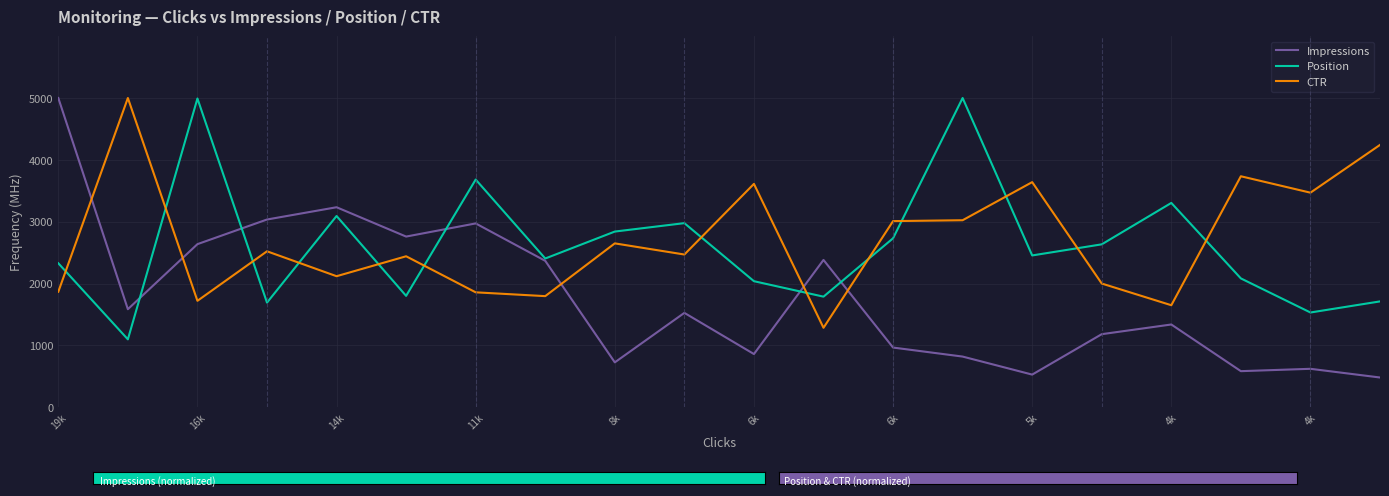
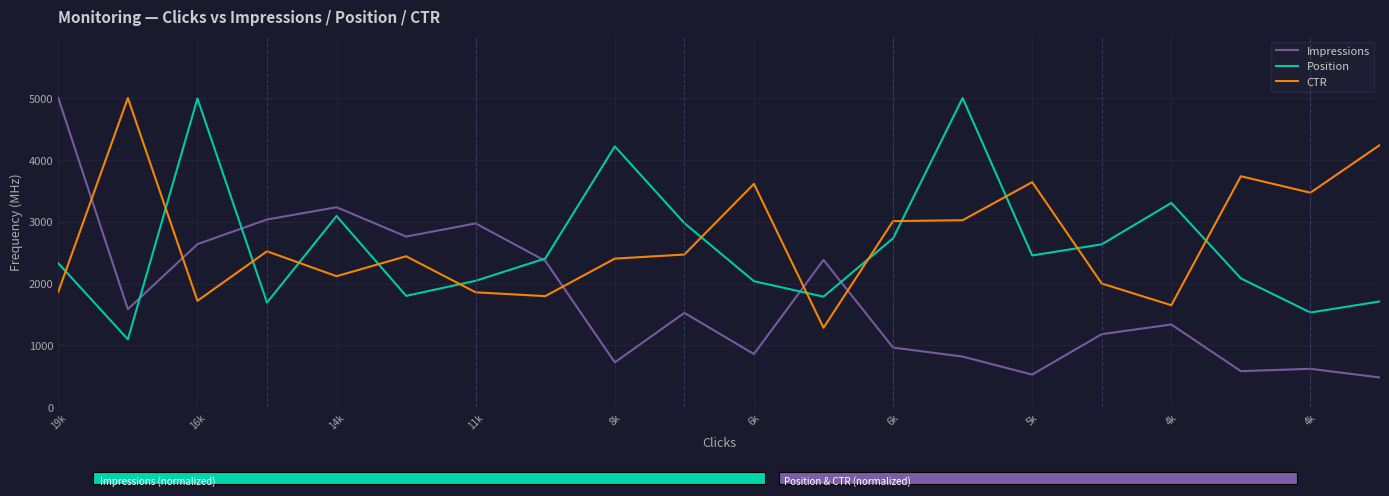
Position, 11k: 3700 -> 2000
Position, 8k: 2800 -> 4200
CTR, 8k: 2600 -> 2400
